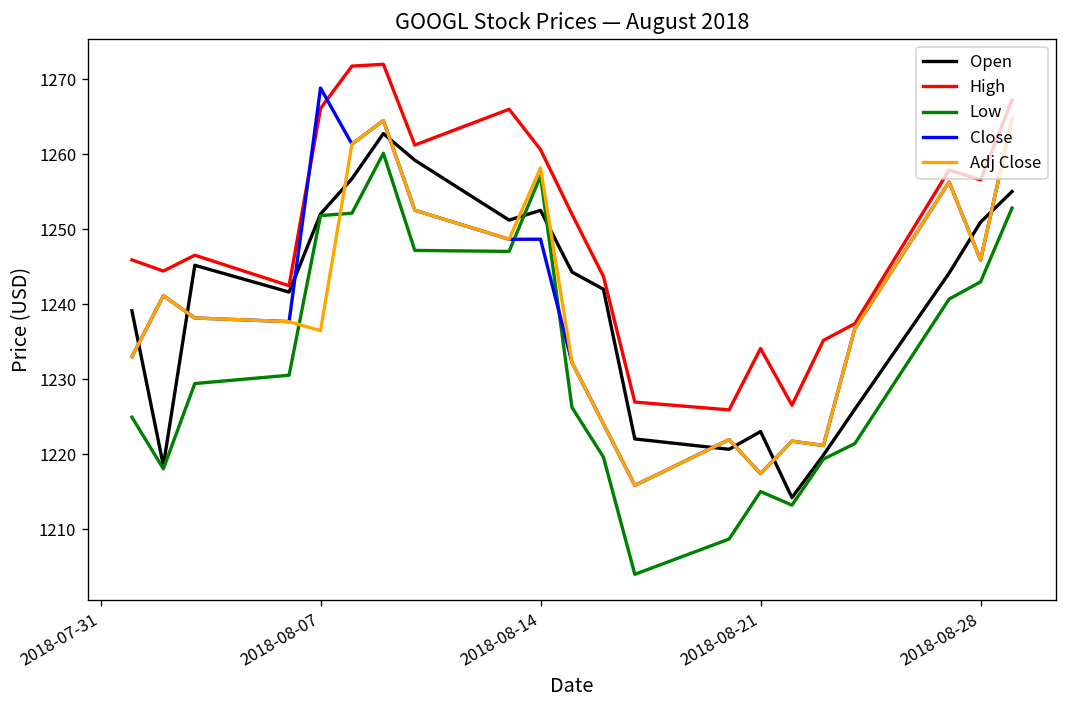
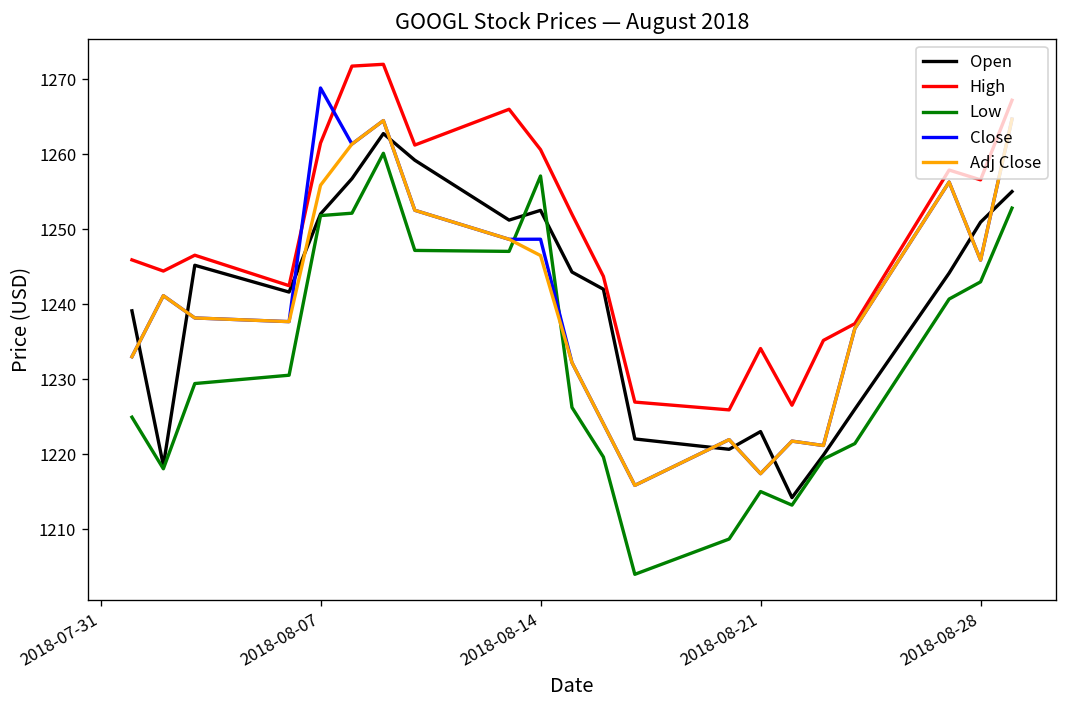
High, 2018-08-07: 1266 -> 1261
Adj Close, 2018-08-07: 1236 -> 1256
Adj Close, 2018-08-14: 1258 -> 1246
